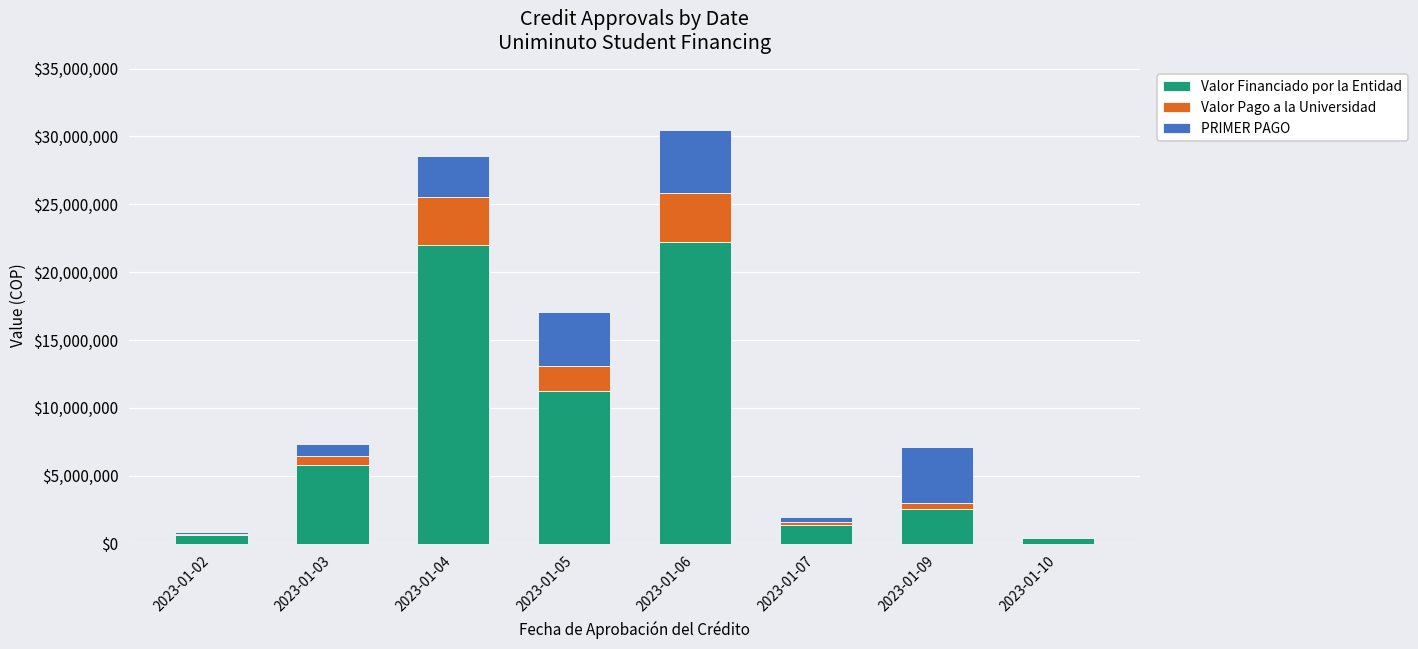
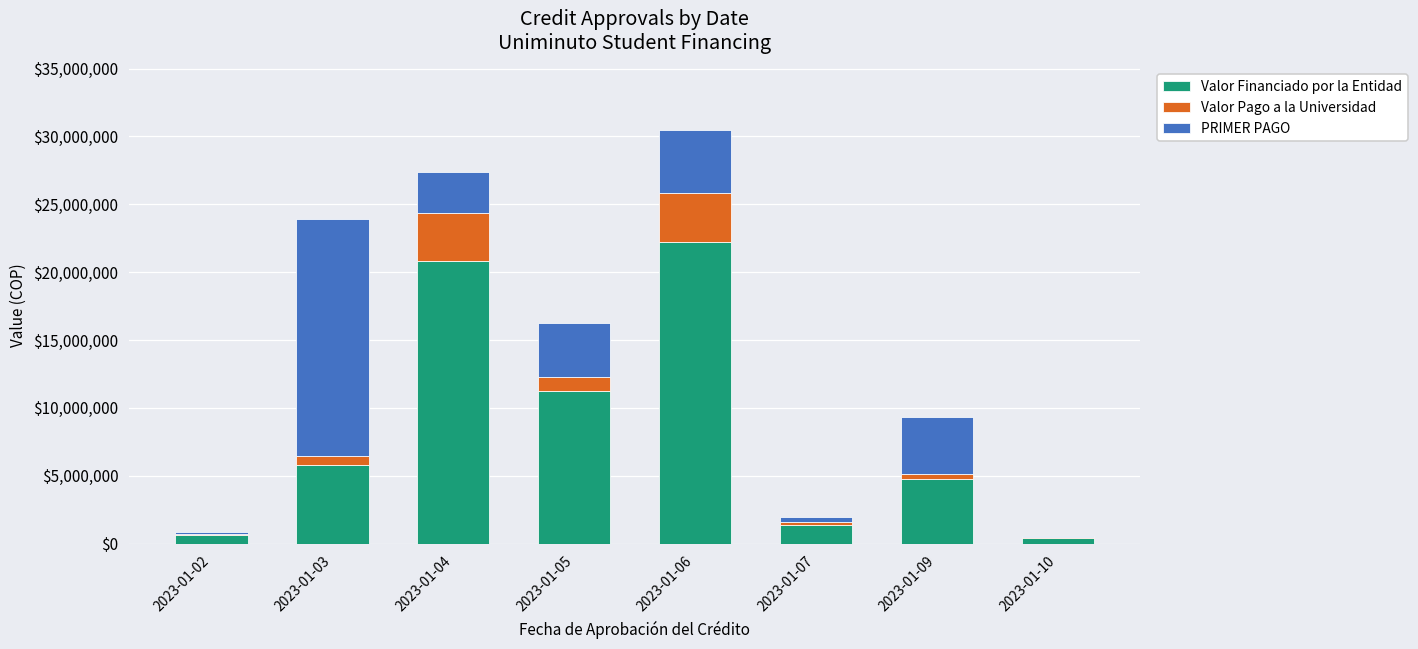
PRIMER PAGO, 2023-01-03: $900,000 -> $17,500,000
Valor Financiado por la Entidad, 2023-01-04: $22,000,000 -> $20,800,000
Valor Pago a la Universidad, 2023-01-05: $1,800,000 -> $1,000,000
Valor Financiado por la Entidad, 2023-01-09: $2,600,000 -> $4,800,000
